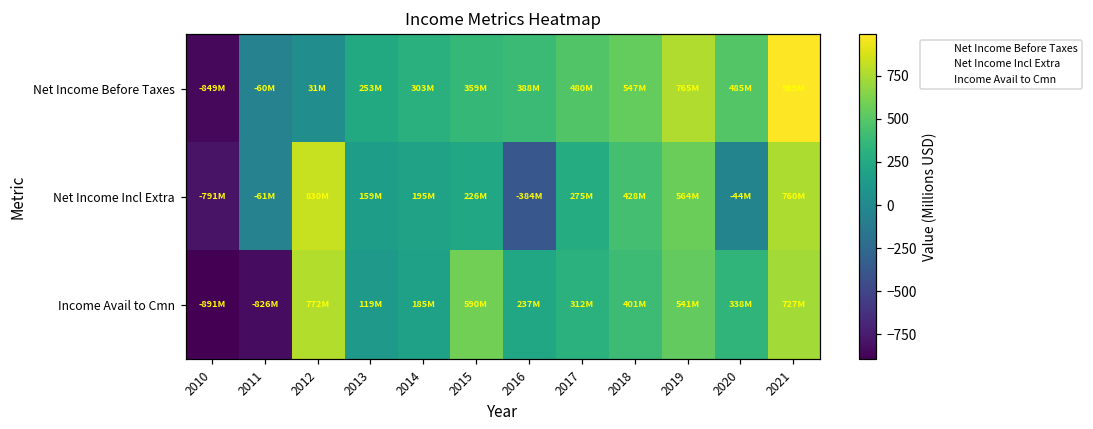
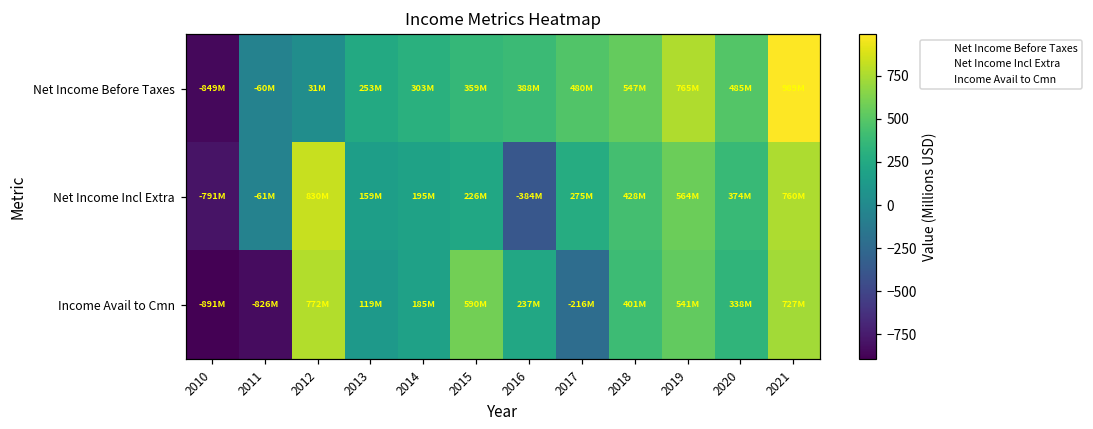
Net Income Incl Extra, 2020: -44M -> 374M
Income Avail to Cmn, 2017: 312M -> -216M
